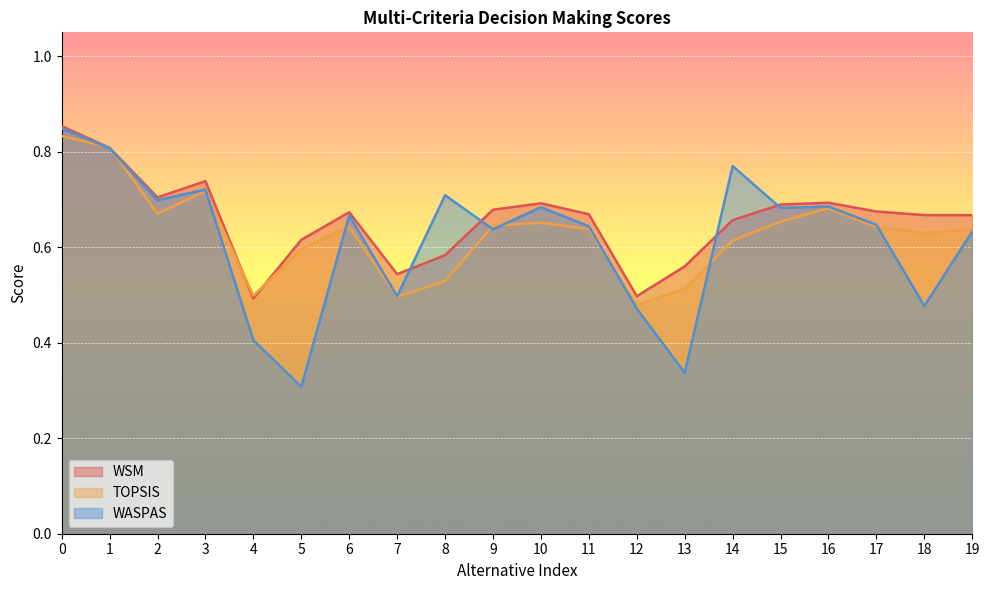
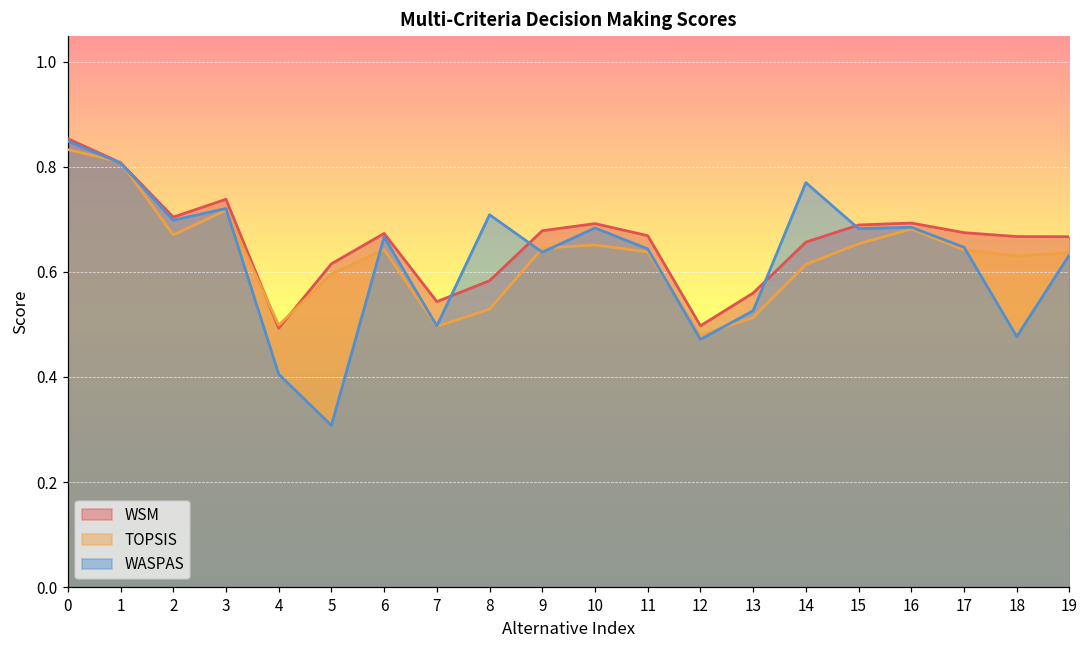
WASPAS, 13: 0.34 -> 0.53
